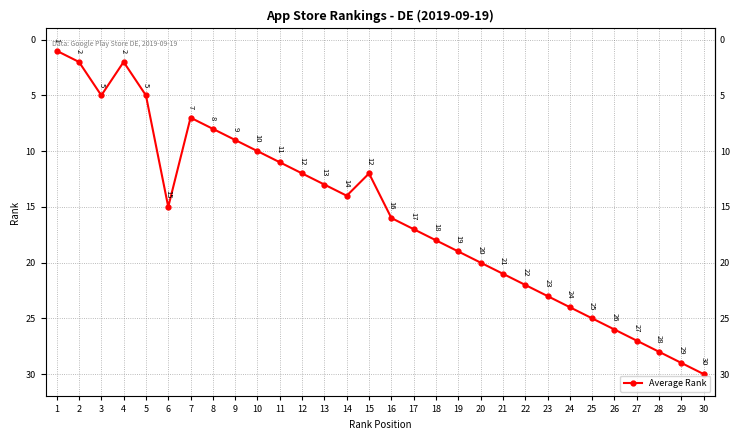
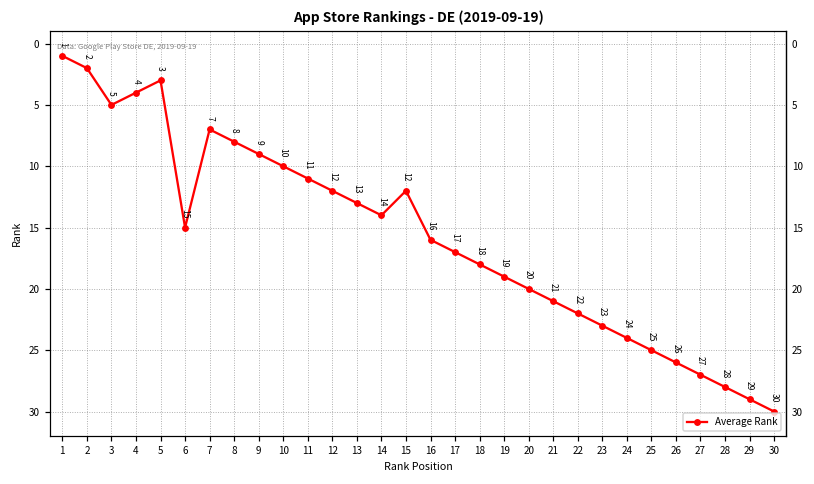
4: 2 -> 4
5: 5 -> 3
